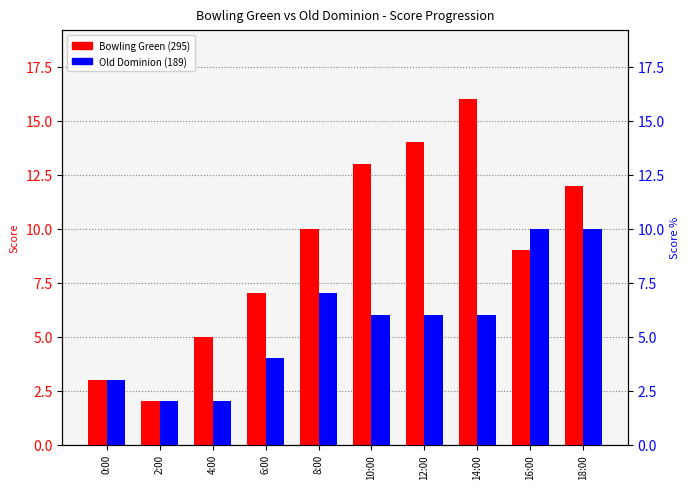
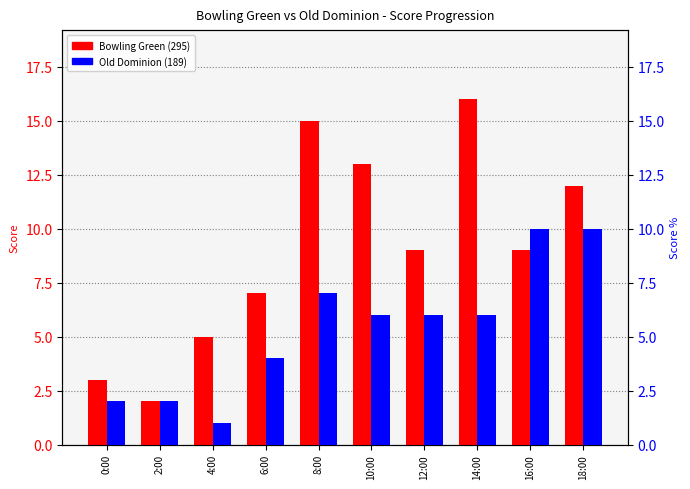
Bowling Green (295), 8:00: 10 -> 15
Bowling Green (295), 12:00: 14 -> 9
Old Dominion (189), 0:00: 3 -> 2
Old Dominion (189), 4:00: 2 -> 1
